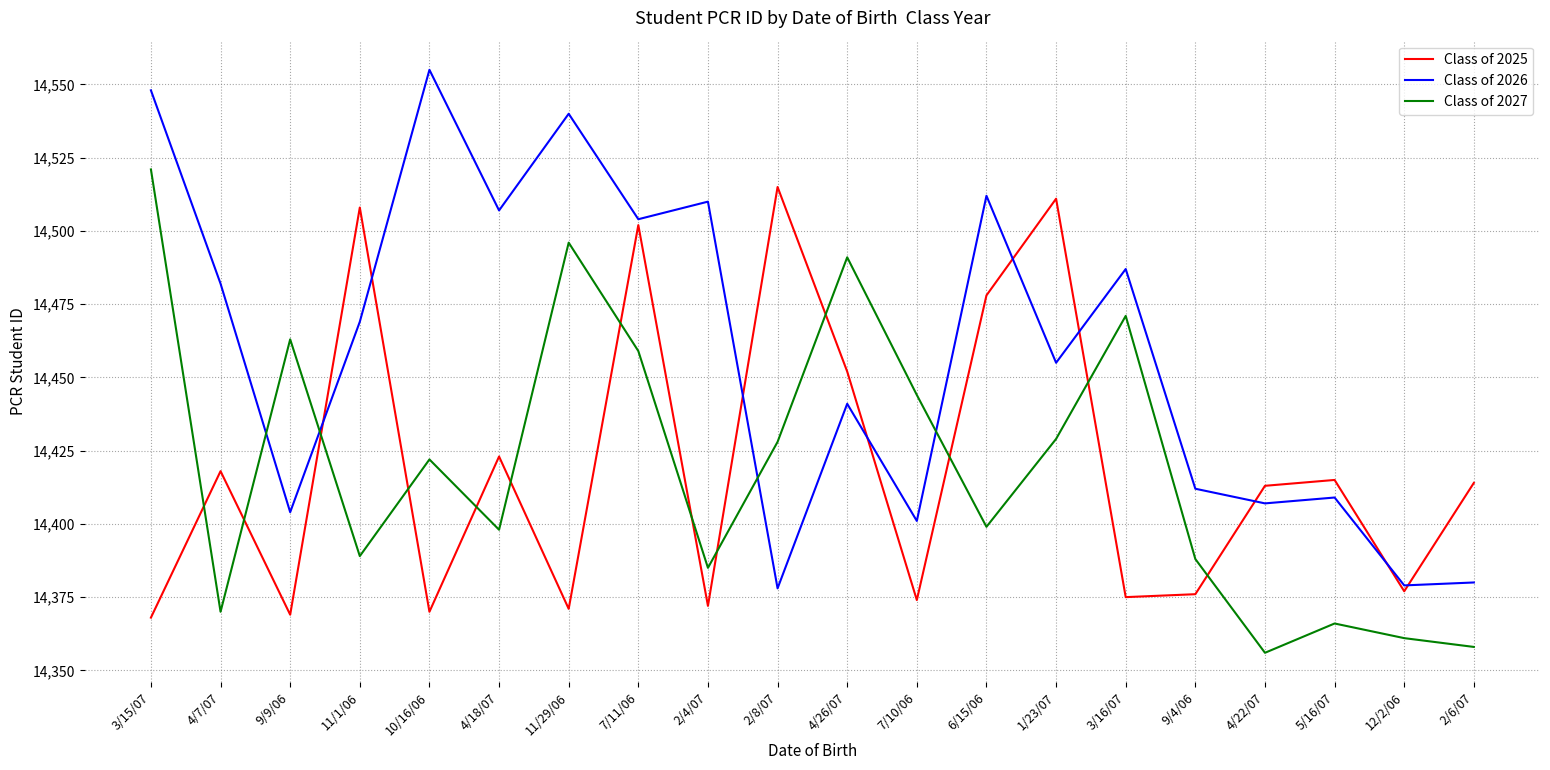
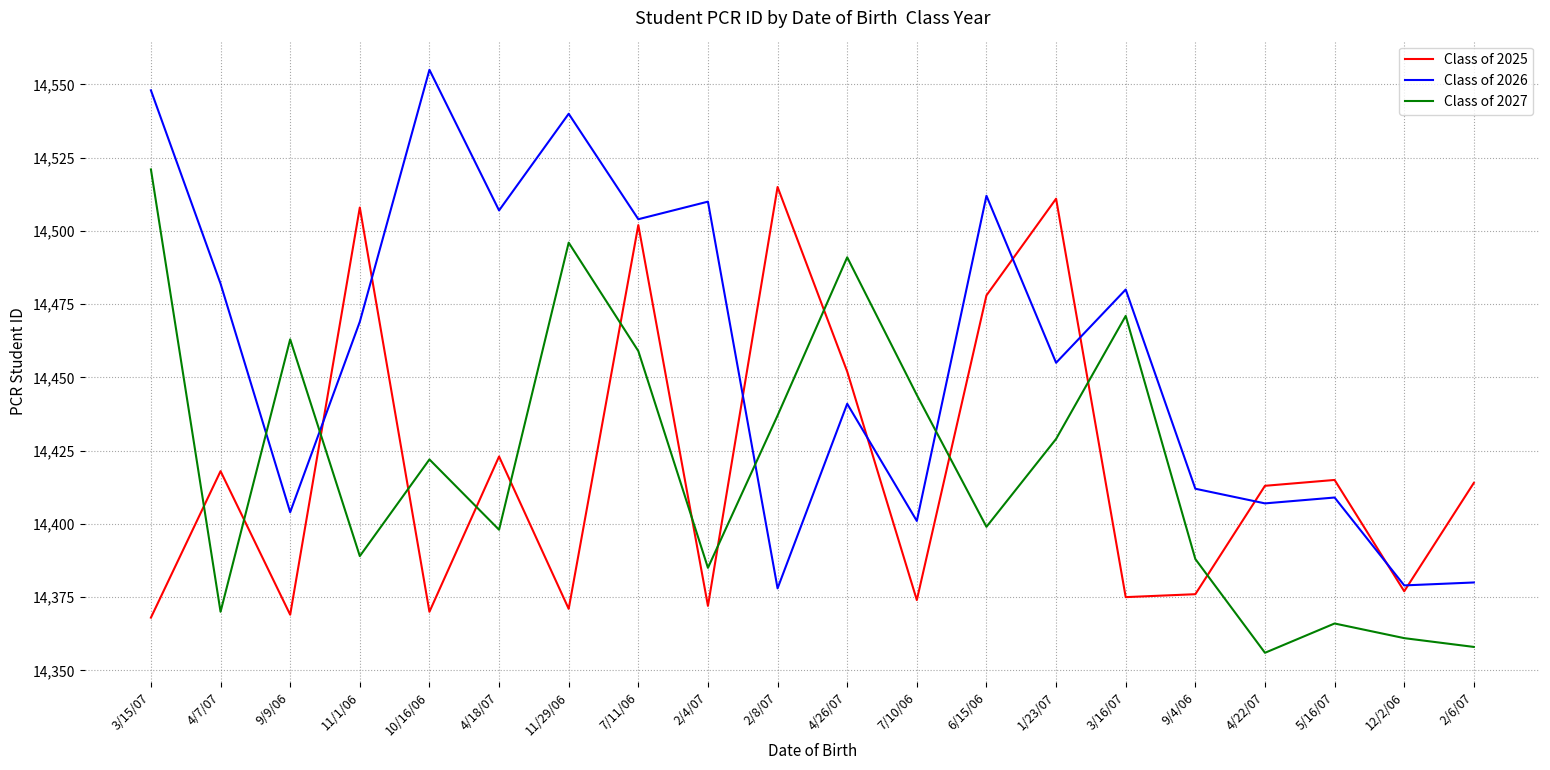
Class of 2027, 2/8/07: 14,428 -> 14,437
Class of 2026, 3/16/07: 14,487 -> 14,480
